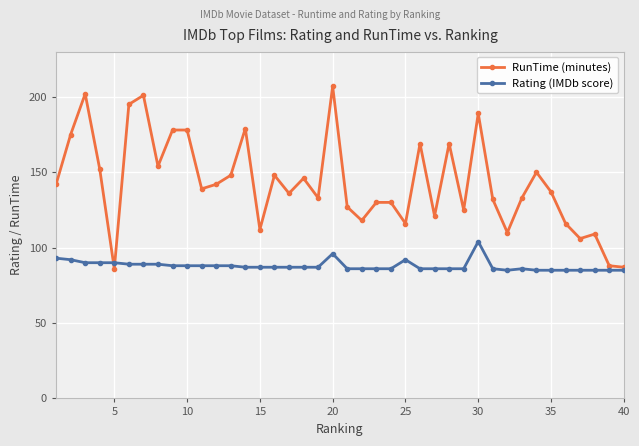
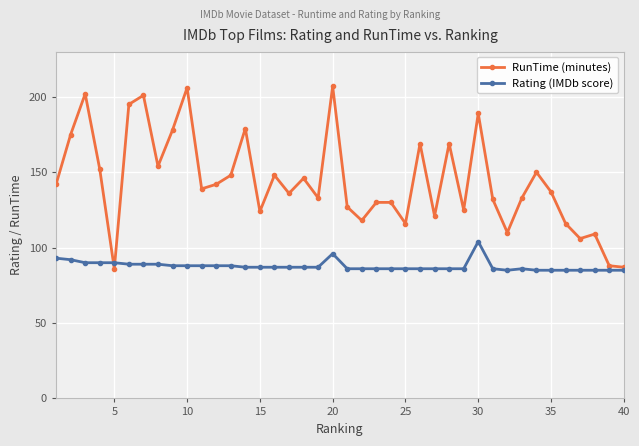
RunTime (minutes), 10: 178 -> 206
RunTime (minutes), 15: 112 -> 124
Rating (IMDb score), 25: 92 -> 86
